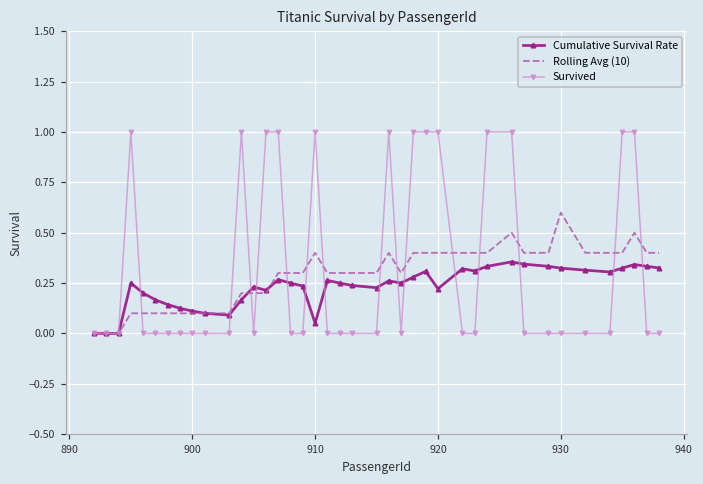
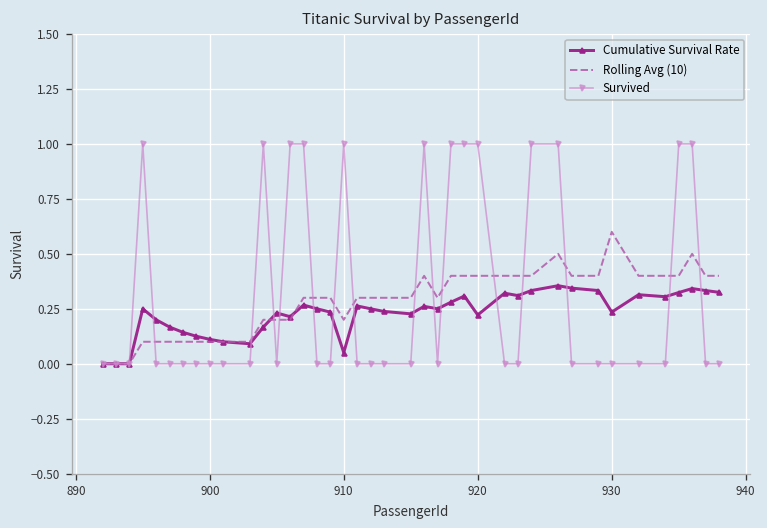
Rolling Avg (10), 910: 0.4 -> 0.2
Cumulative Survival Rate, 930: 0.32 -> 0.24
